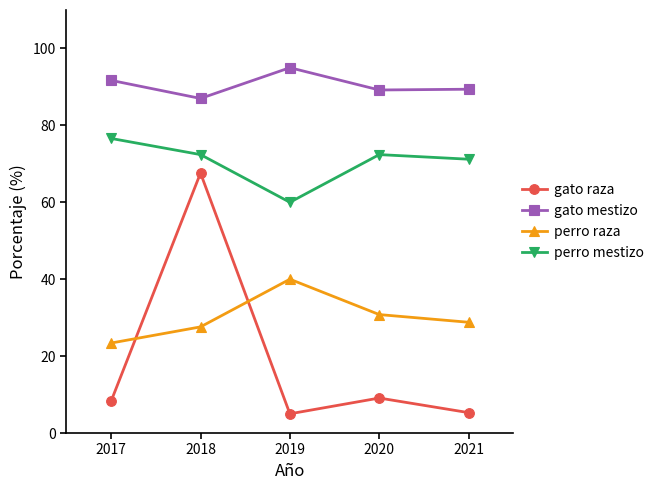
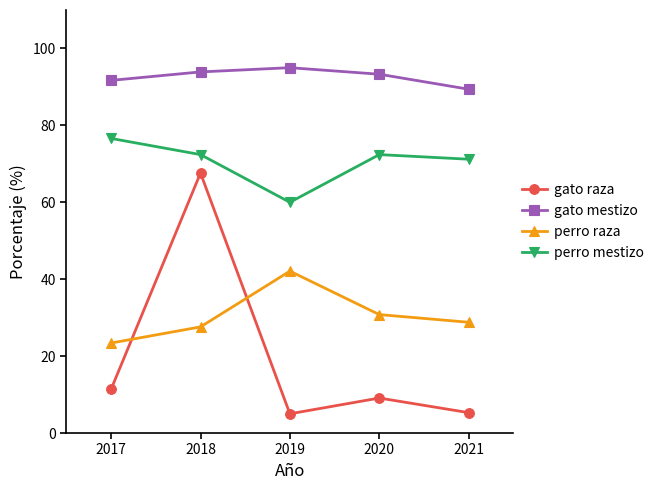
gato raza, 2017: 8 -> 11
gato mestizo, 2018: 87 -> 94
perro raza, 2019: 40 -> 42
gato mestizo, 2020: 89 -> 93
